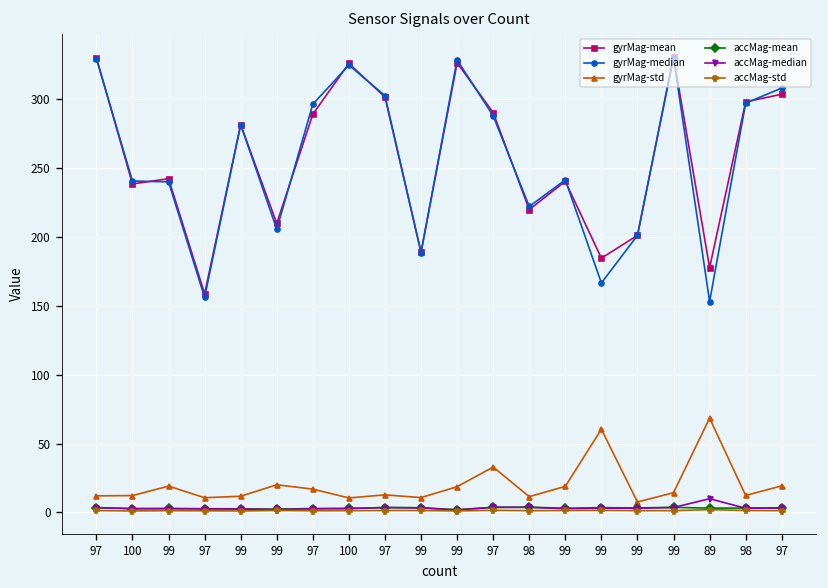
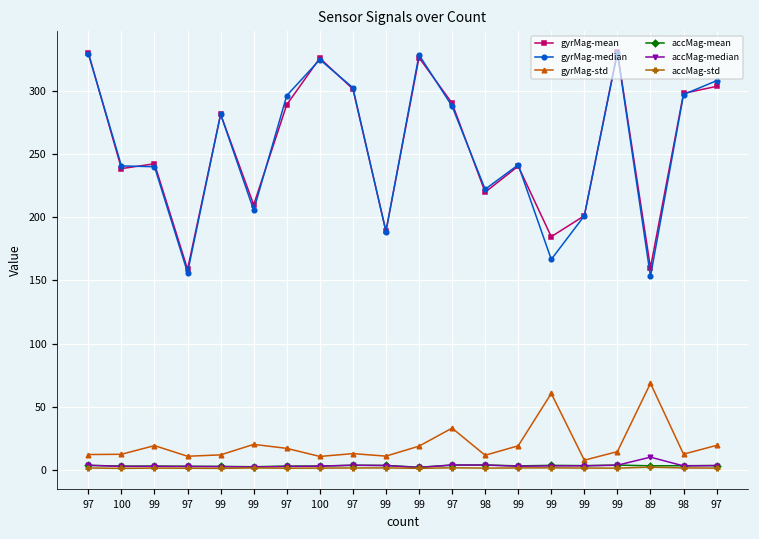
gyrMag-mean, 89: 178 -> 160
